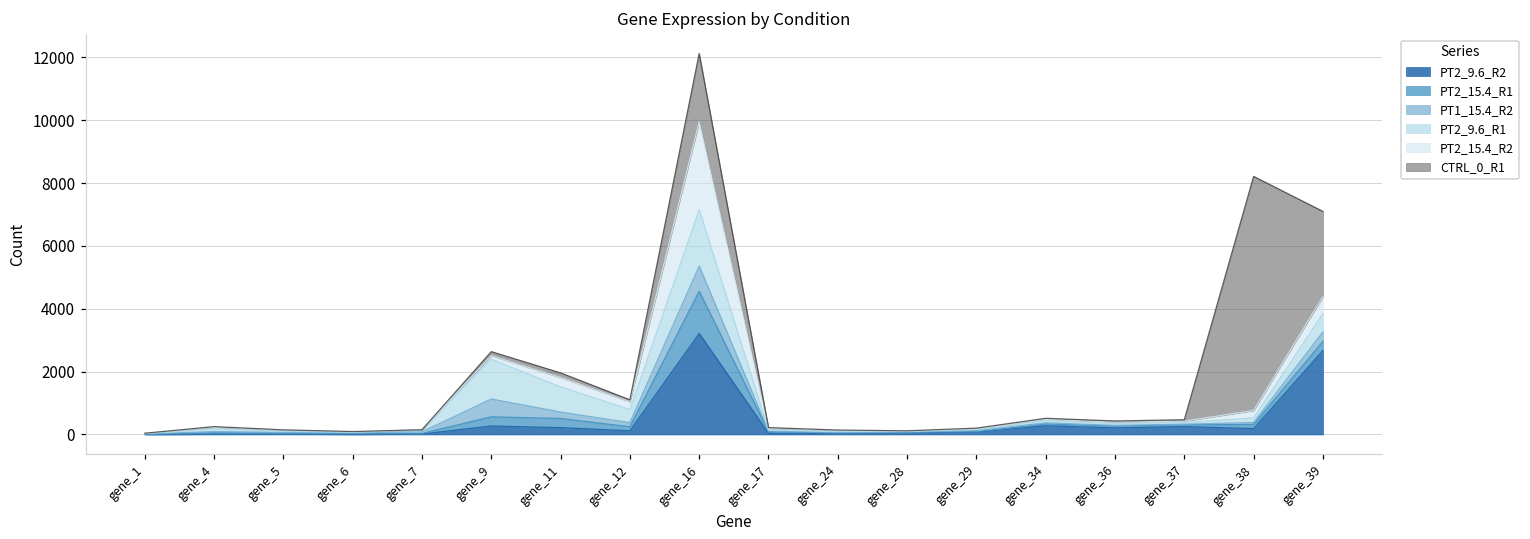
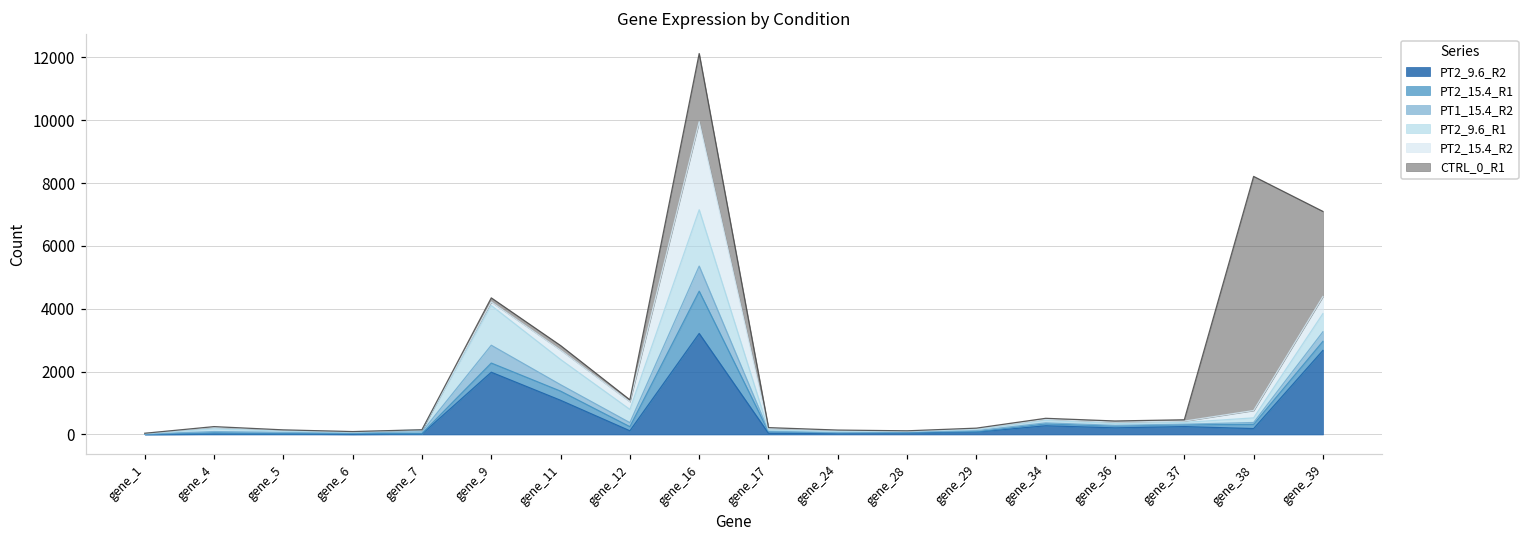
PT2_9.6_R2, gene_9: 300 -> 2000
PT2_9.6_R2, gene_11: 200 -> 1100
